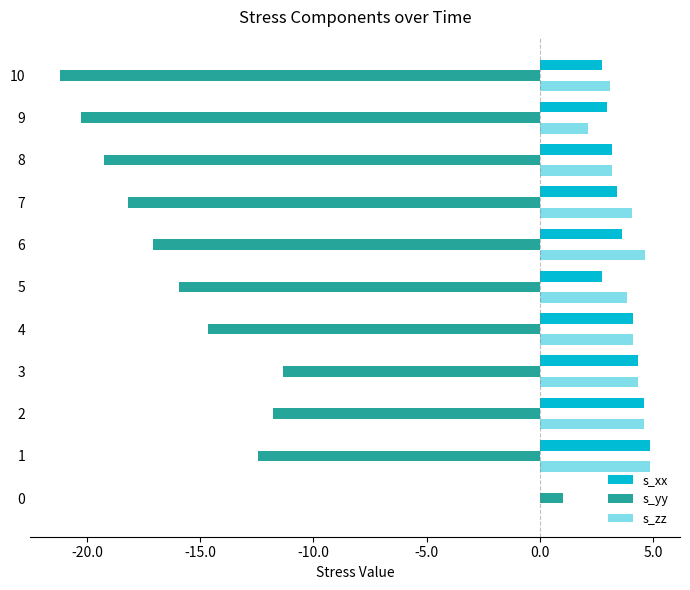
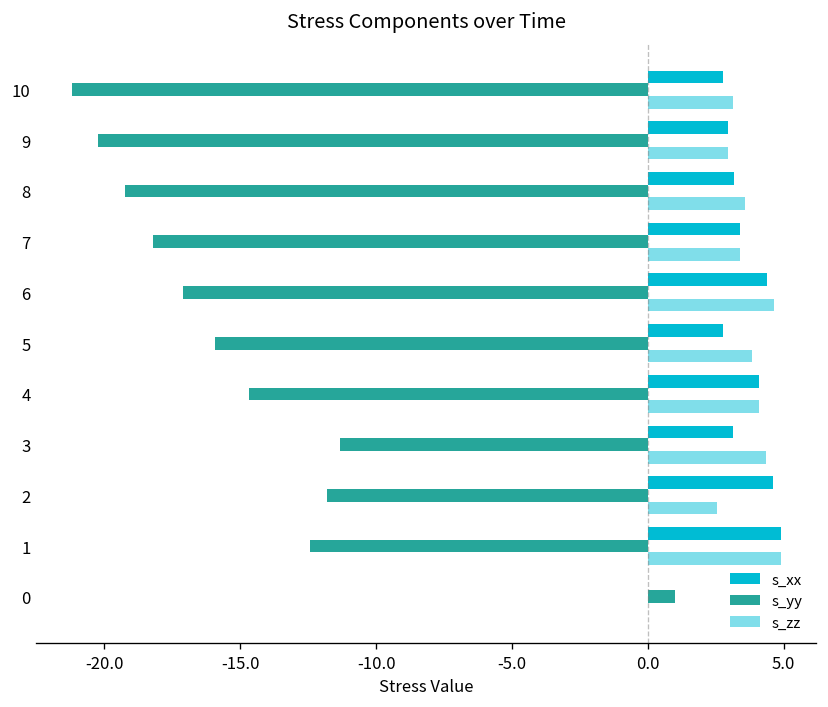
s_zz, 9: 2.1 -> 3.0
s_zz, 8: 3.2 -> 3.6
s_zz, 7: 4.1 -> 3.4
s_xx, 6: 3.6 -> 4.4
s_xx, 3: 4.3 -> 3.1
s_zz, 2: 4.6 -> 2.6
